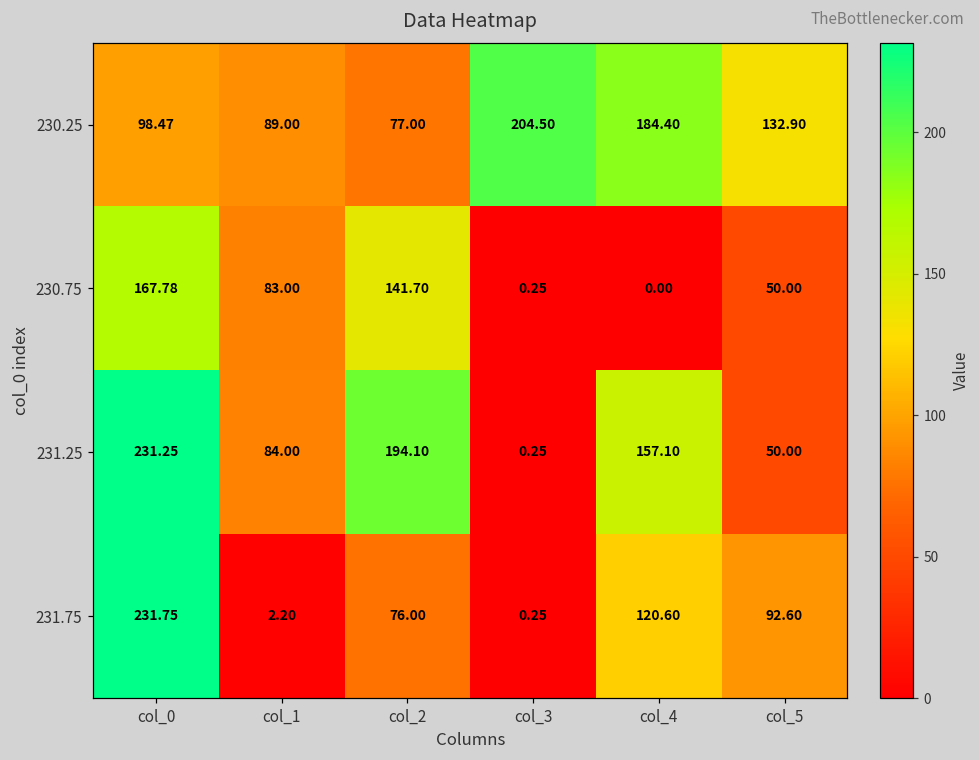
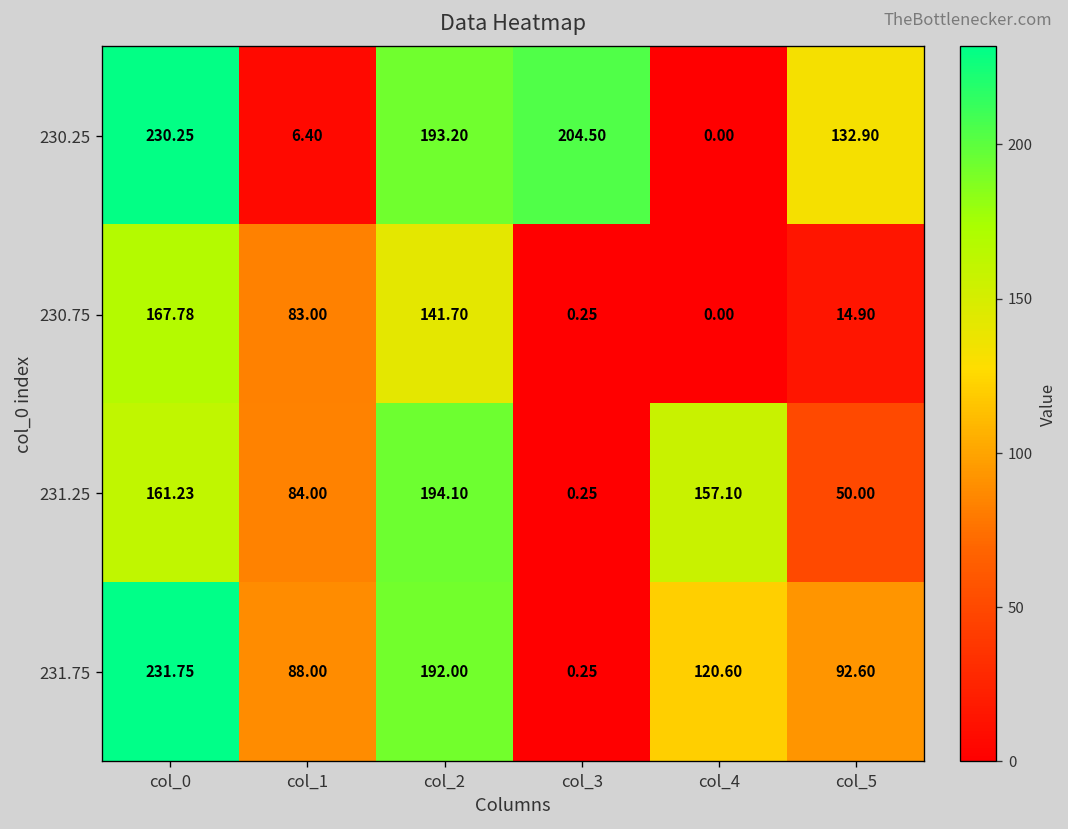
230.25, col_0: 98.47 -> 230.25
230.25, col_1: 89.00 -> 6.40
230.25, col_2: 77.00 -> 193.20
230.25, col_4: 184.40 -> 0.00
230.75, col_5: 50.00 -> 14.90
231.25, col_0: 231.25 -> 161.23
231.75, col_1: 2.20 -> 88.00
231.75, col_2: 76.00 -> 192.00
